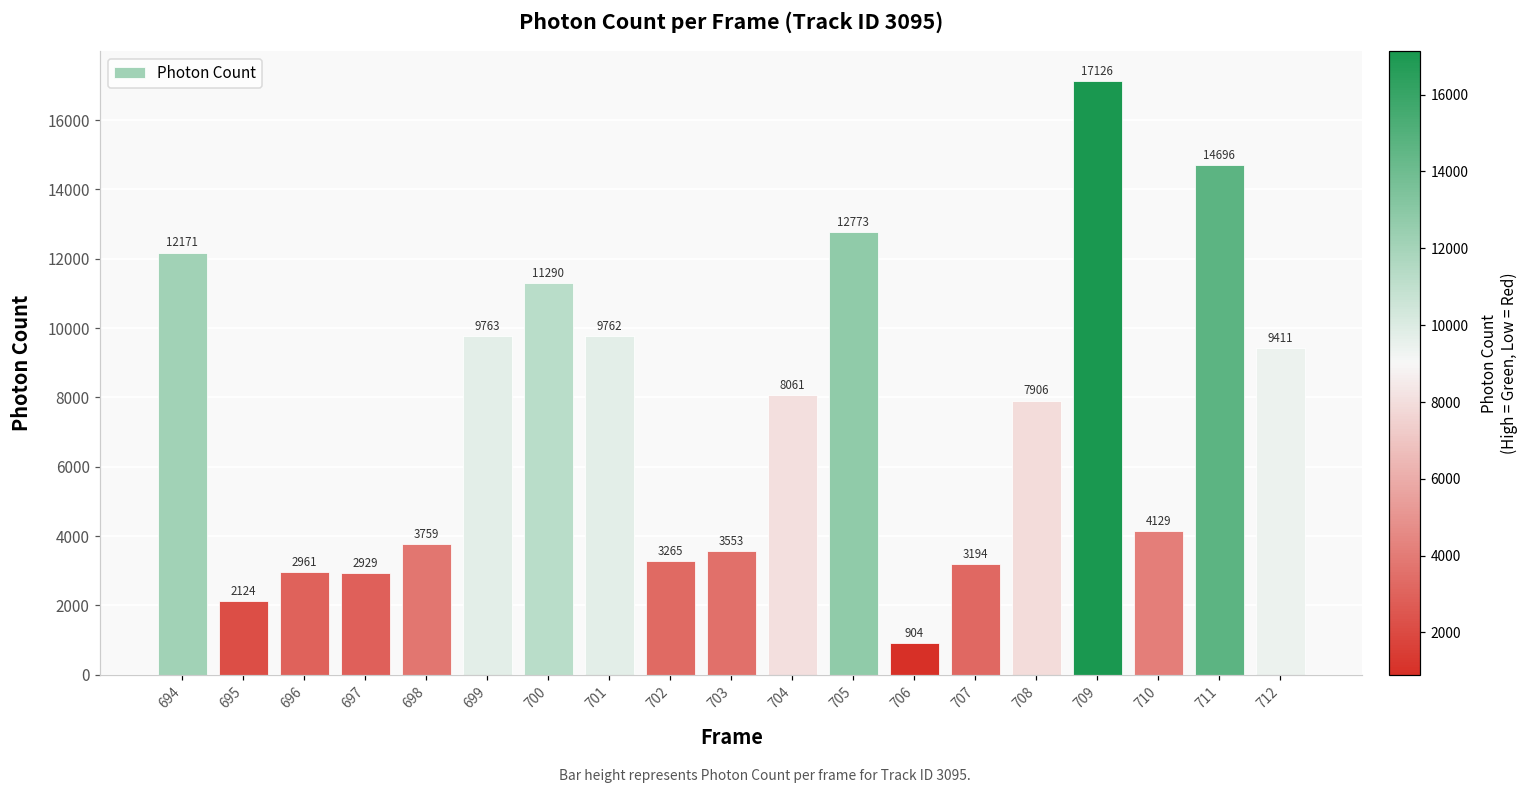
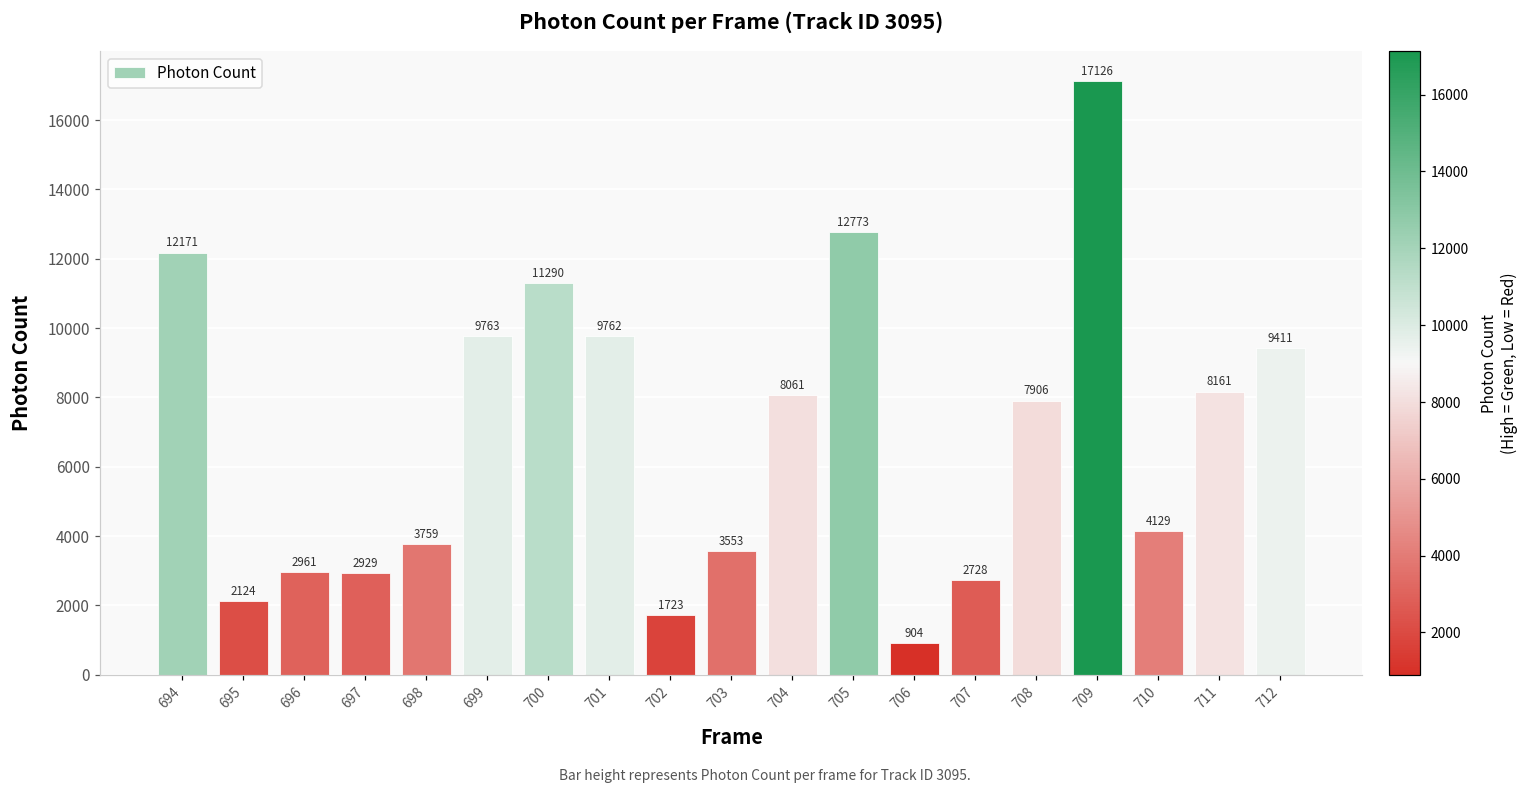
702: 3265 -> 1723
707: 3194 -> 2728
711: 14696 -> 8161
